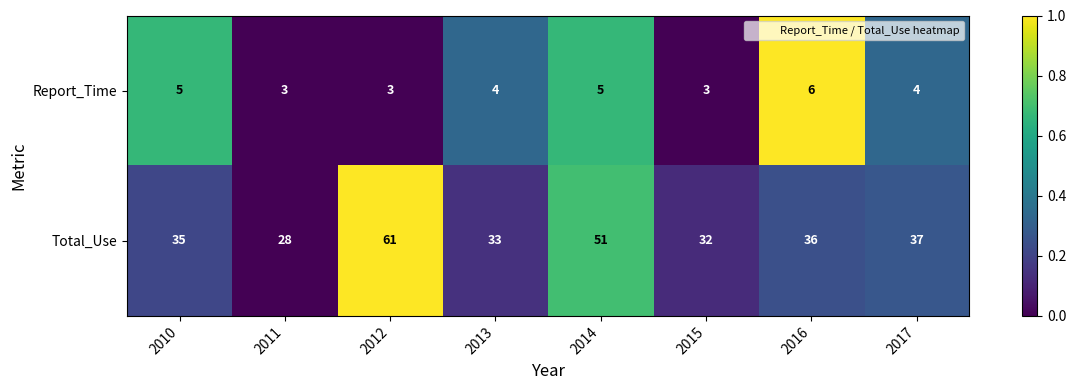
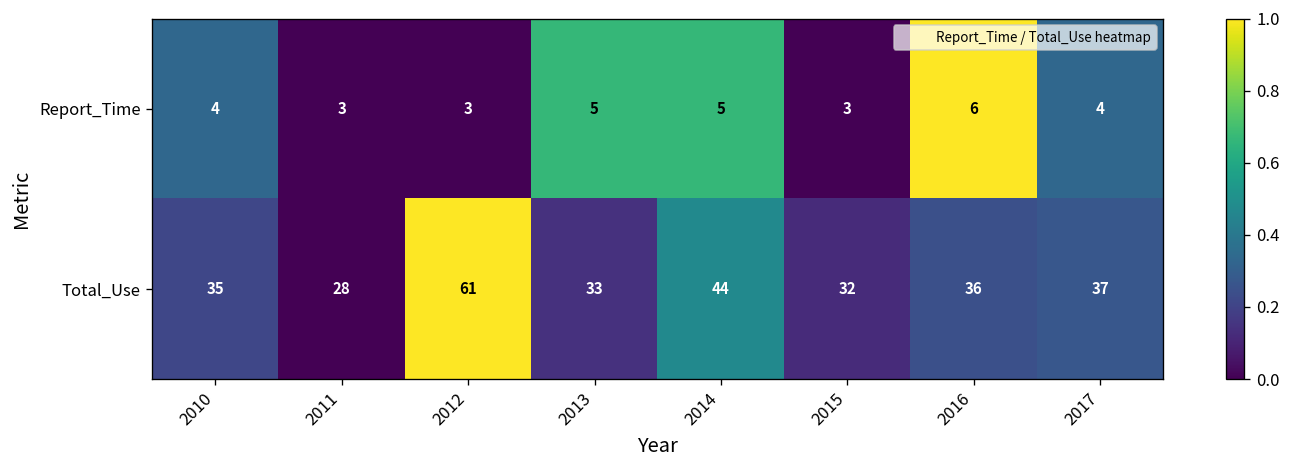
Report_Time, 2010: 5 -> 4
Report_Time, 2013: 4 -> 5
Total_Use, 2014: 51 -> 44
